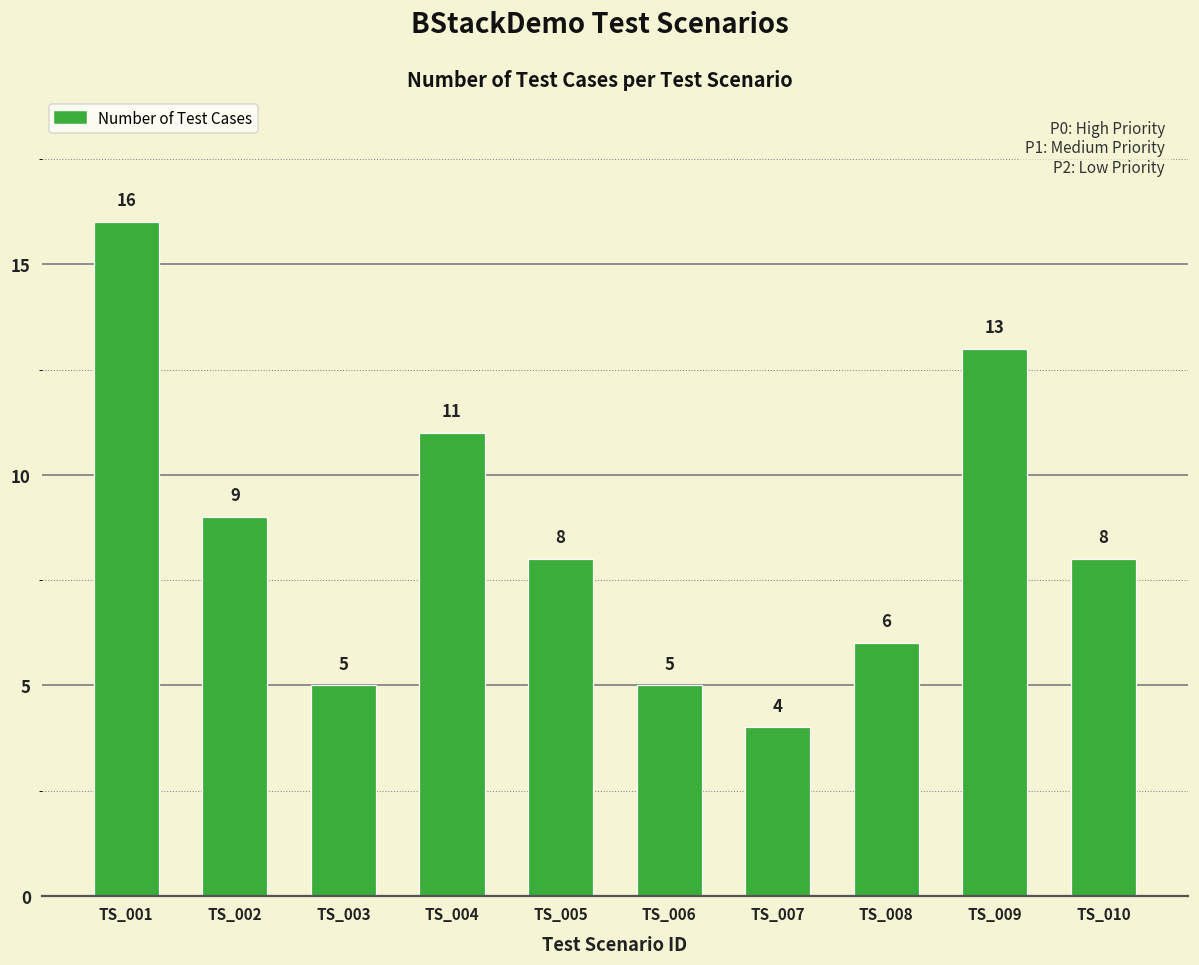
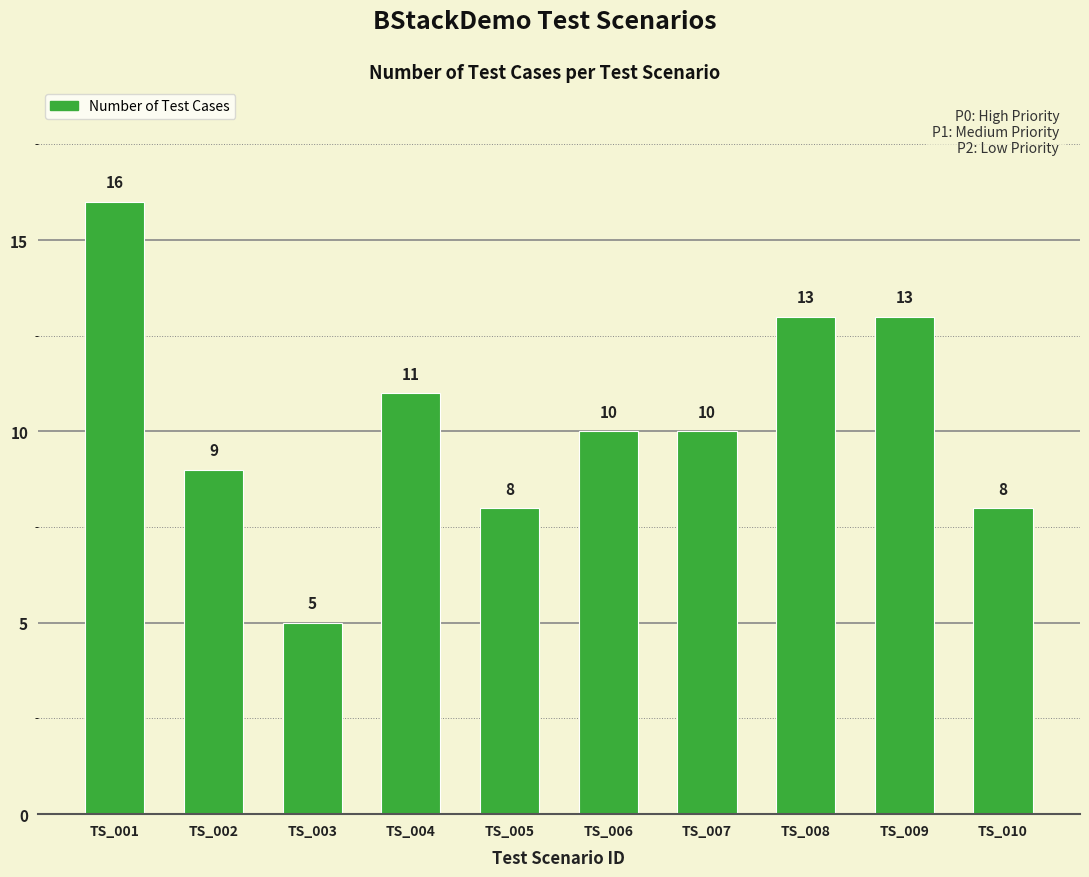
TS_006: 5 -> 10
TS_007: 4 -> 10
TS_008: 6 -> 13
